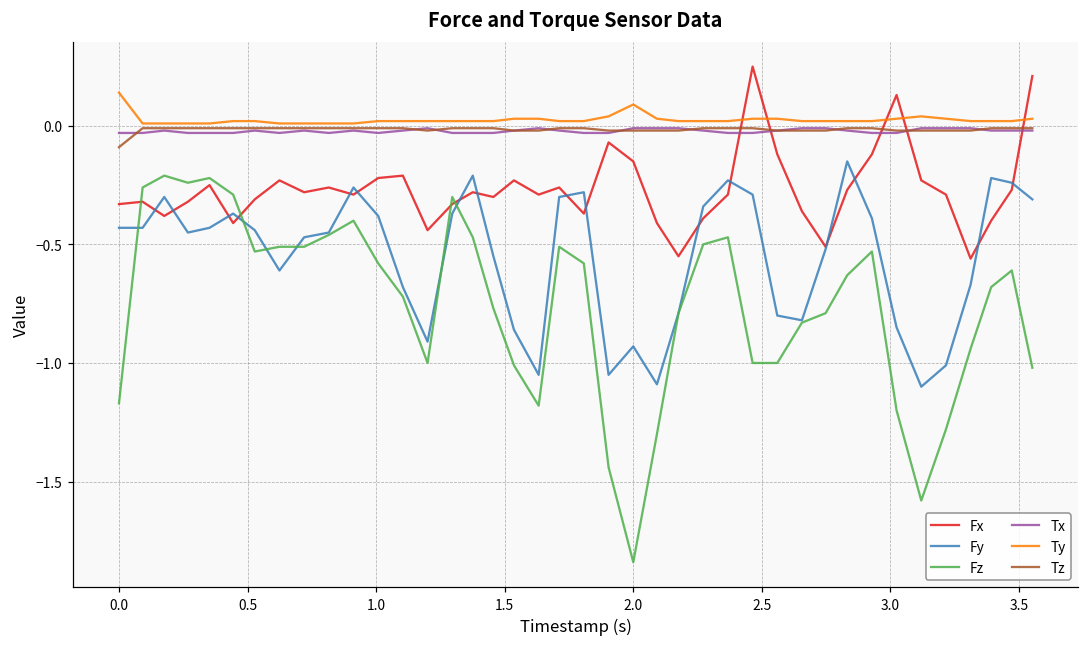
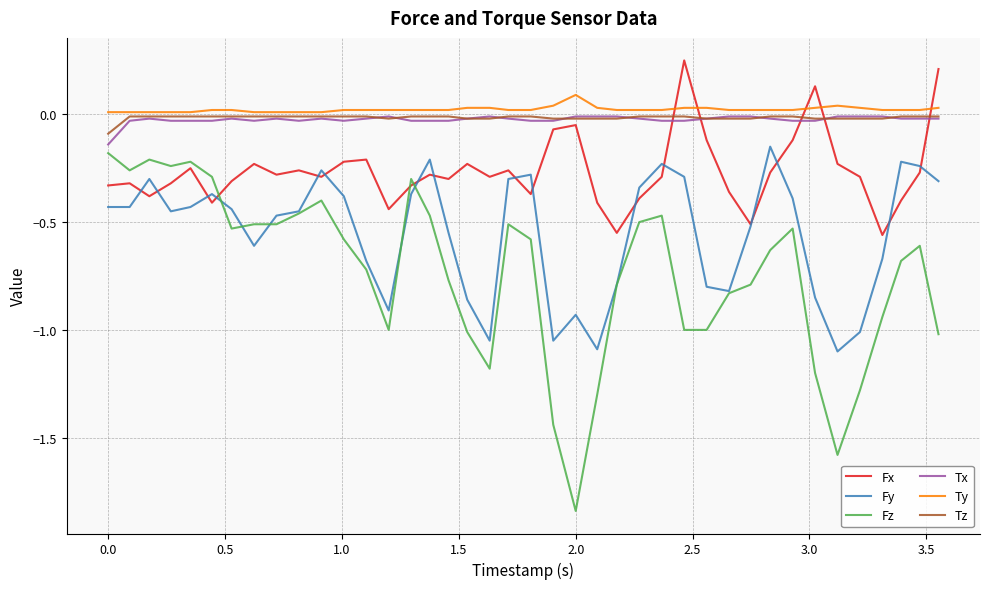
Fz, 0.0: -1.17 -> -0.18
Tx, 0.0: -0.03 -> -0.14
Ty, 0.0: 0.14 -> 0.01
Fx, 2.0: -0.15 -> -0.05
